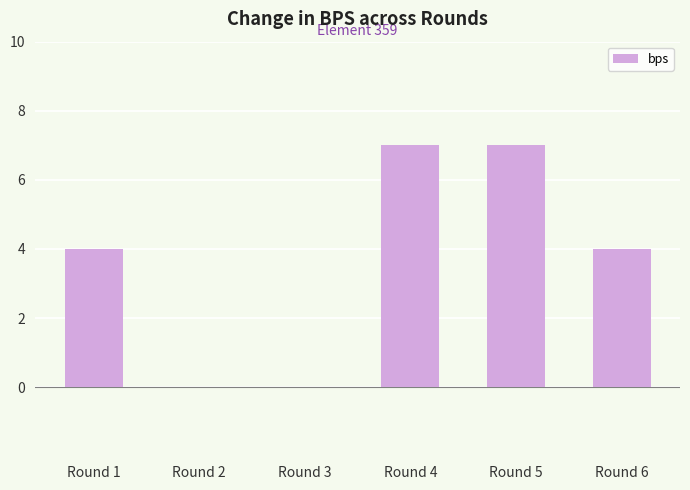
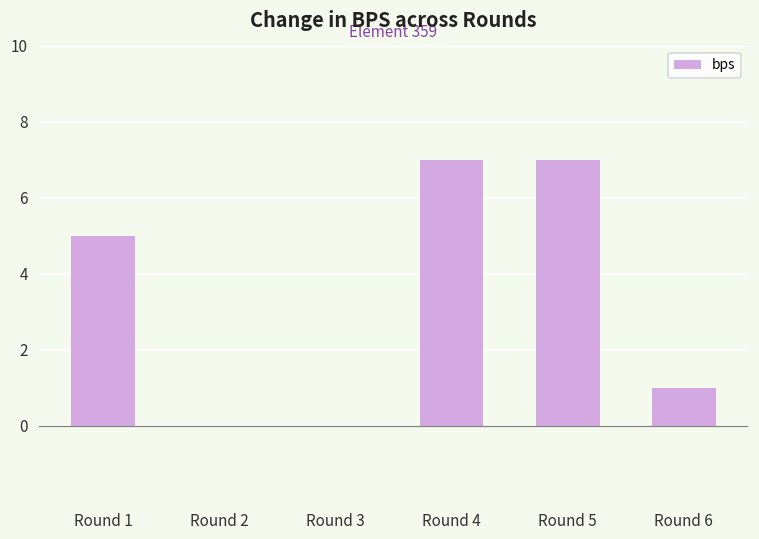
Round 1: 4 -> 5
Round 6: 4 -> 1
